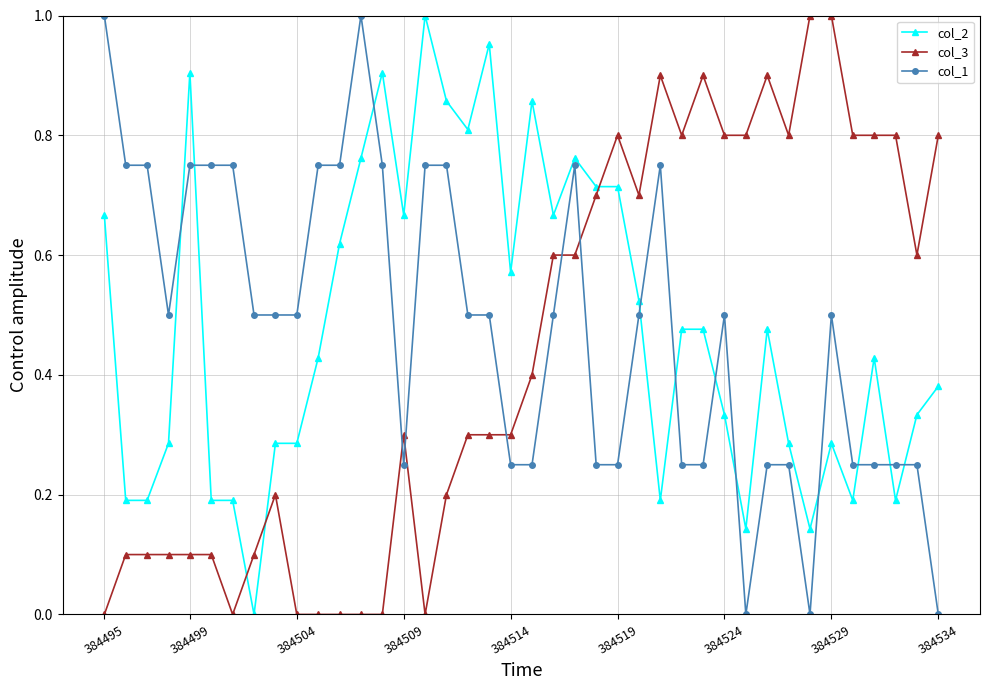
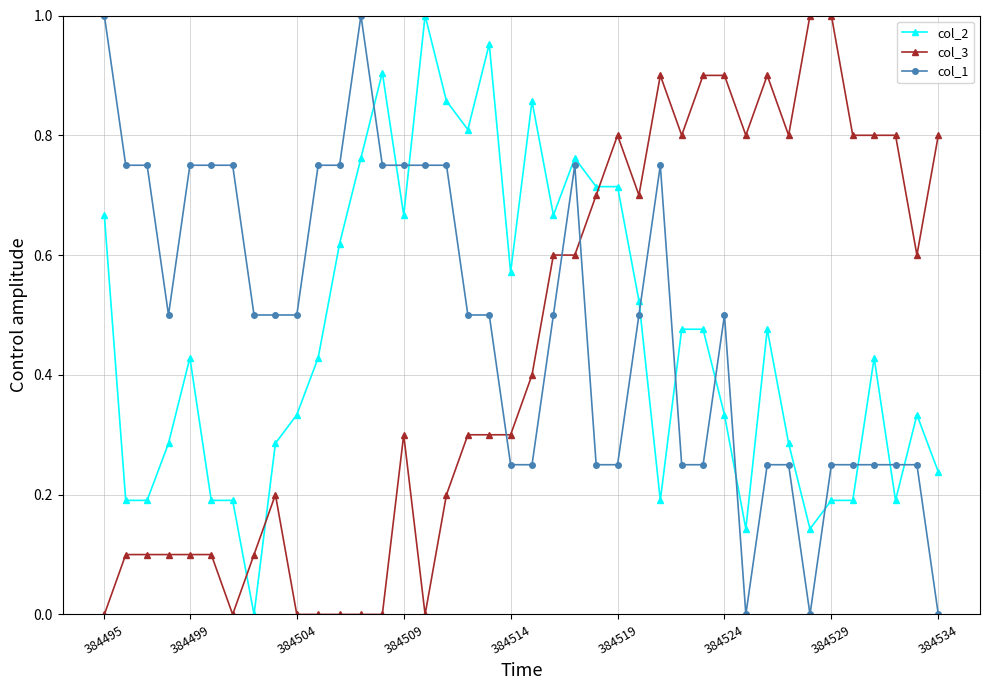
col_2, 384499: 0.90 -> 0.43
col_2, 384504: 0.29 -> 0.33
col_1, 384509: 0.25 -> 0.75
col_3, 384524: 0.80 -> 0.90
col_2, 384529: 0.29 -> 0.19
col_1, 384529: 0.50 -> 0.25
col_2, 384534: 0.38 -> 0.24
